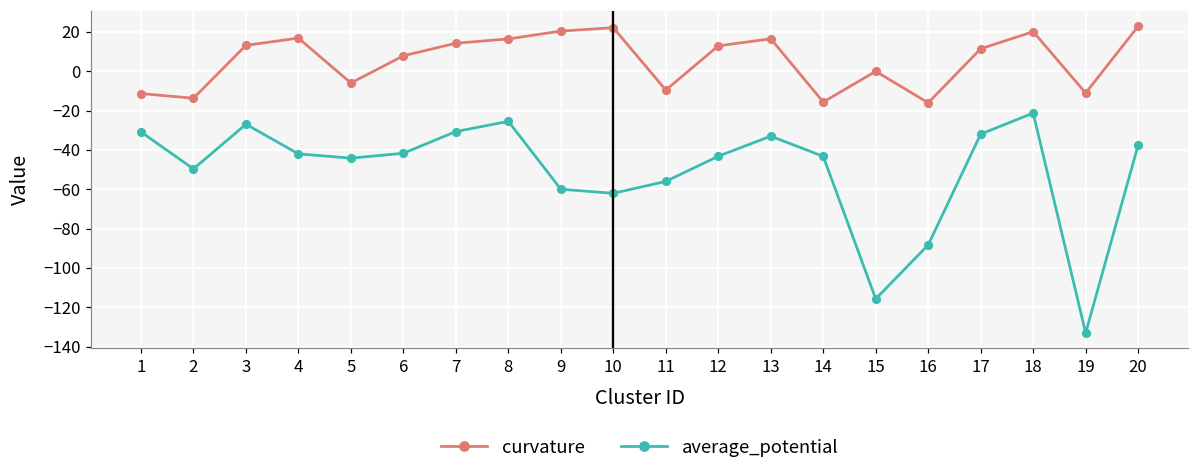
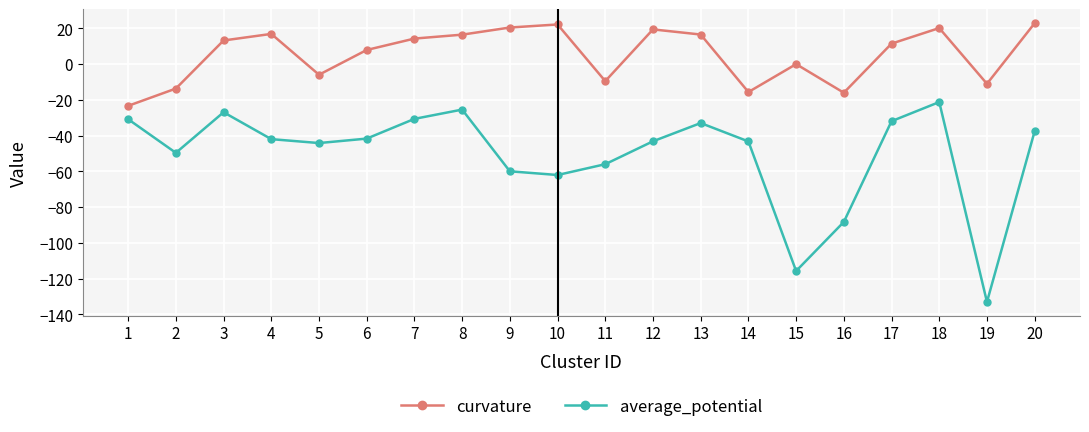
curvature, 1: -11 -> -23
curvature, 12: 13 -> 19
